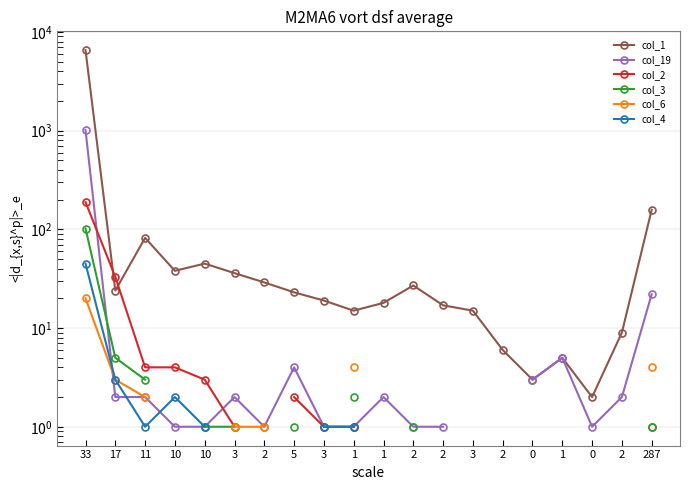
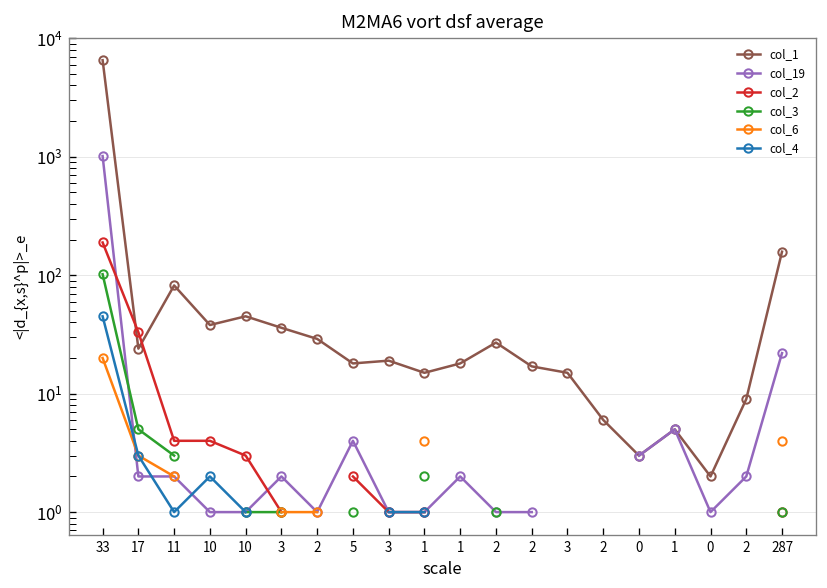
col_1, 5: 23 -> 18
